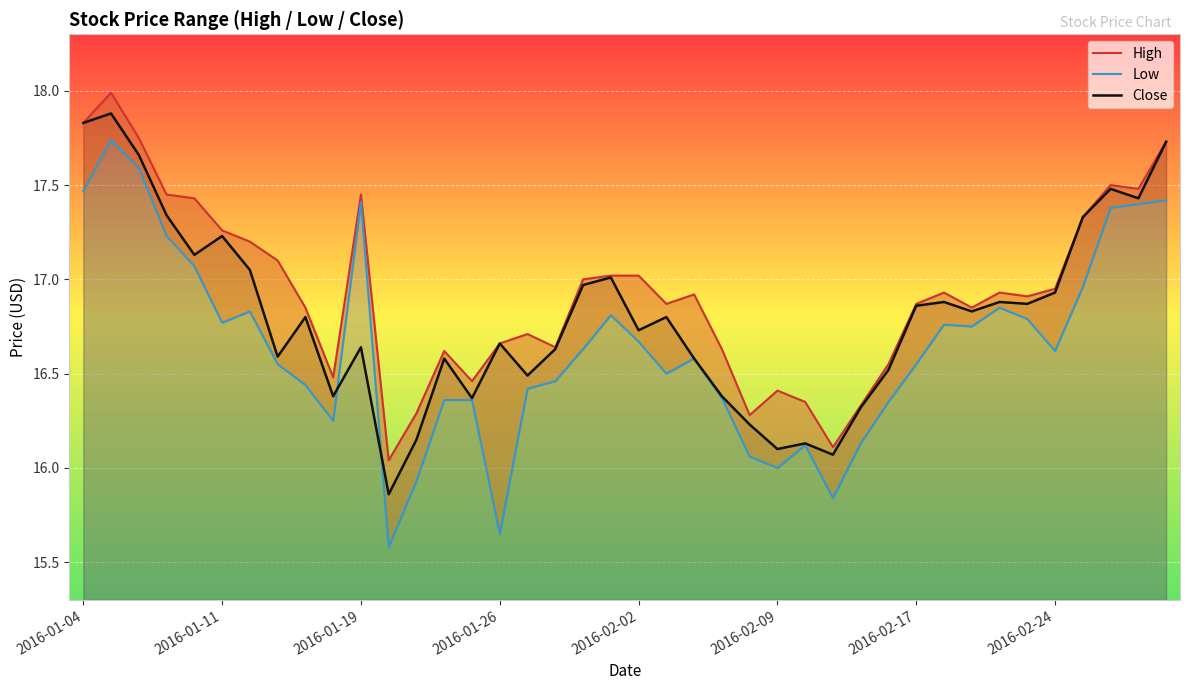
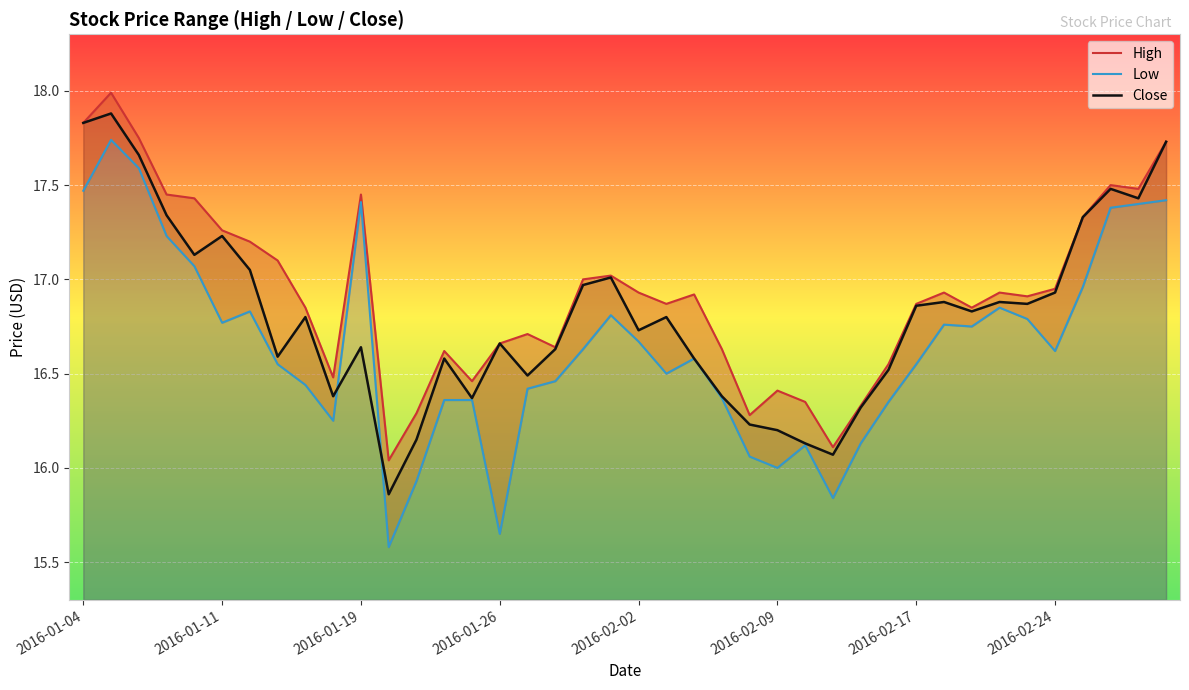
High, 2016-02-02: 17.02 -> 16.93
Close, 2016-02-09: 16.1 -> 16.2
